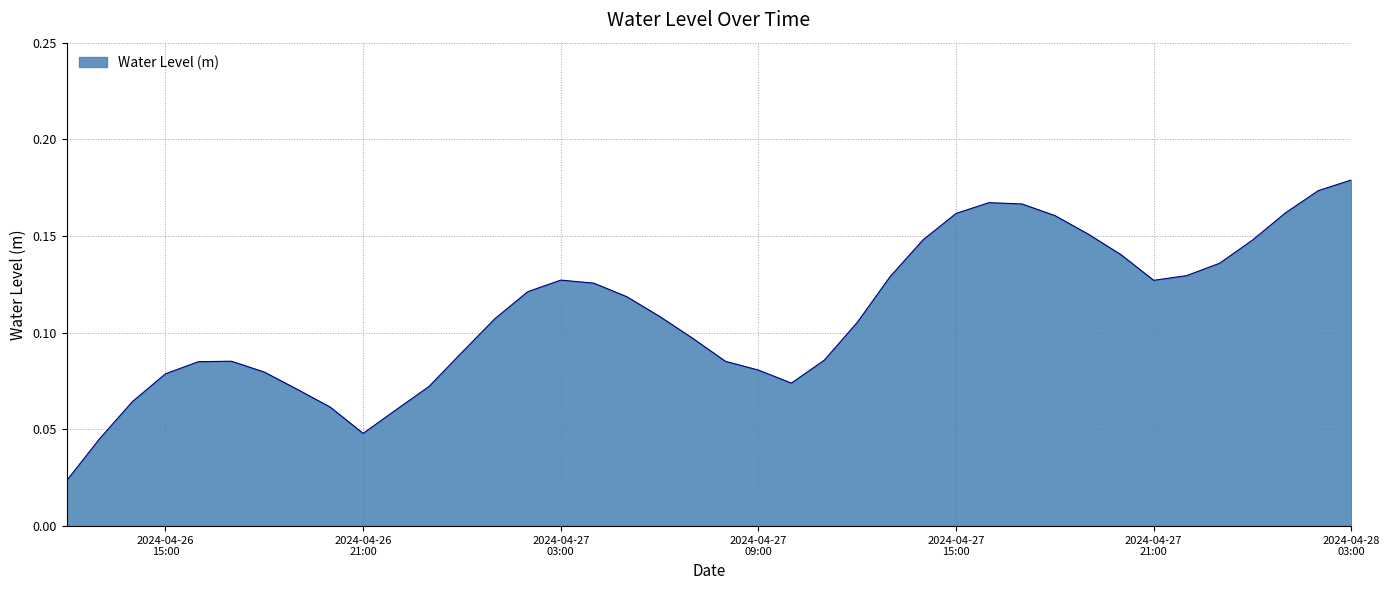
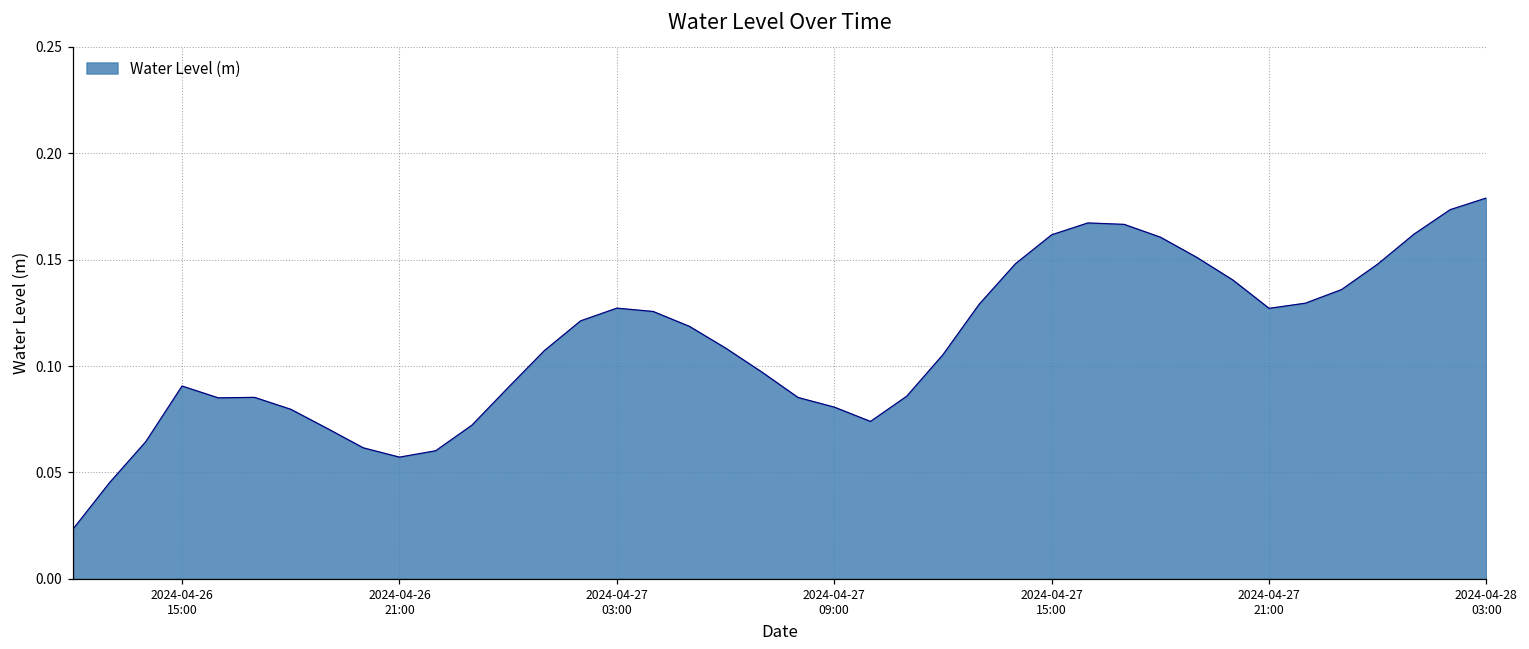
2024-04-26 15:00: 0.079 -> 0.091
2024-04-26 21:00: 0.048 -> 0.057
